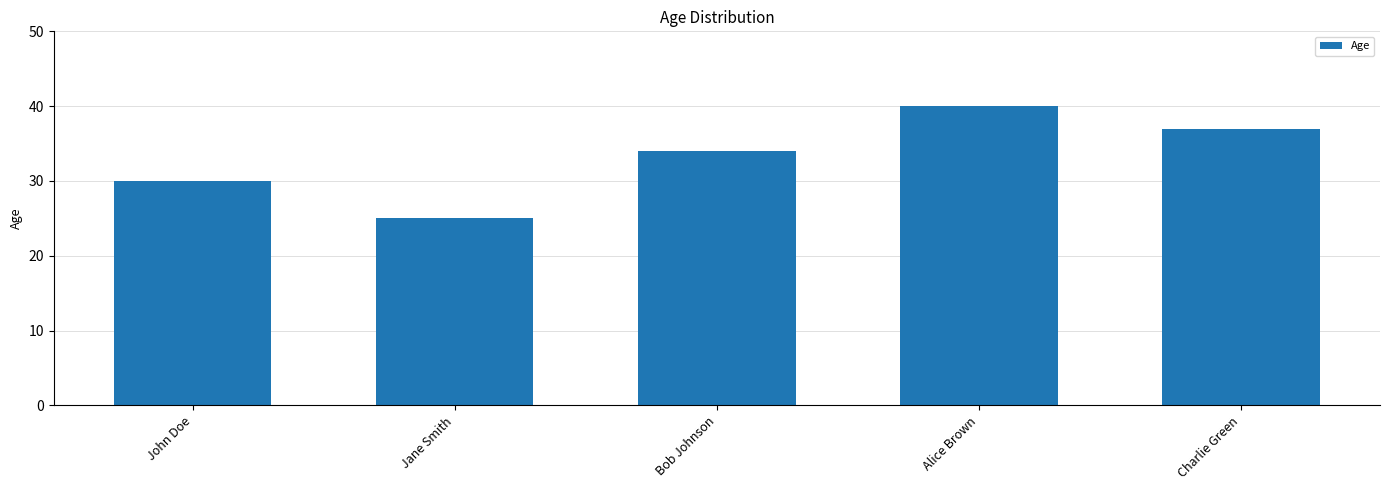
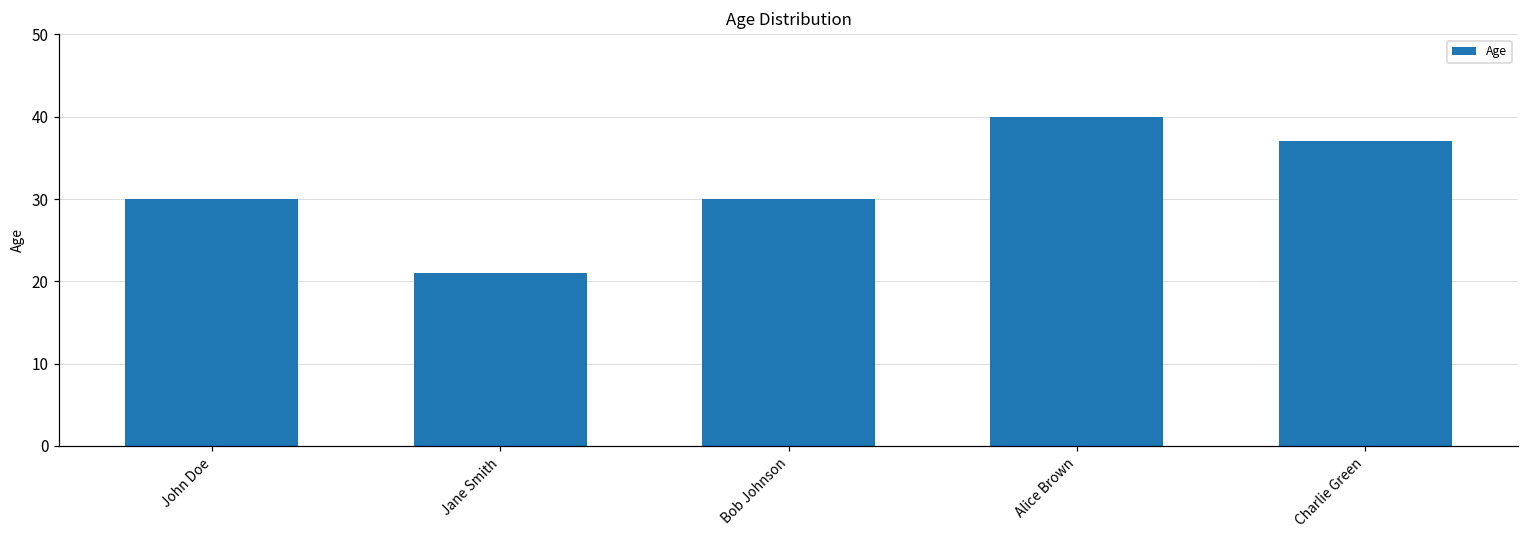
Jane Smith: 25 -> 21
Bob Johnson: 34 -> 30
